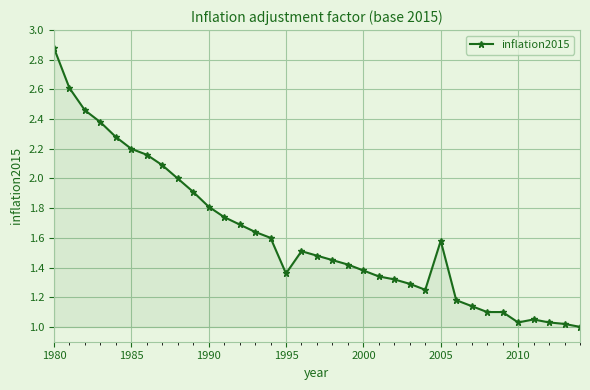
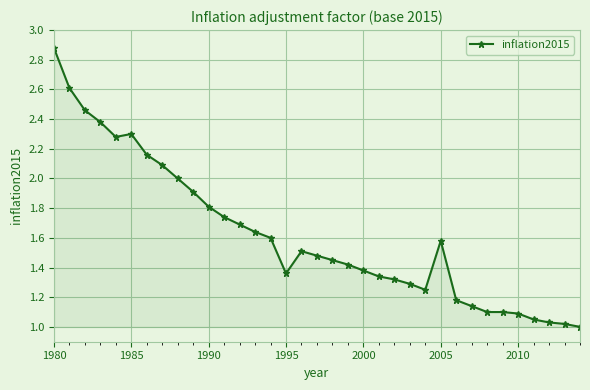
1985: 2.2 -> 2.3
2010: 1.03 -> 1.09
